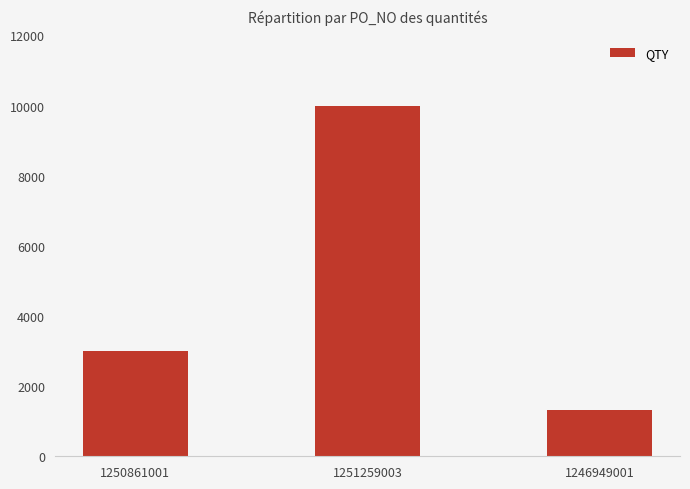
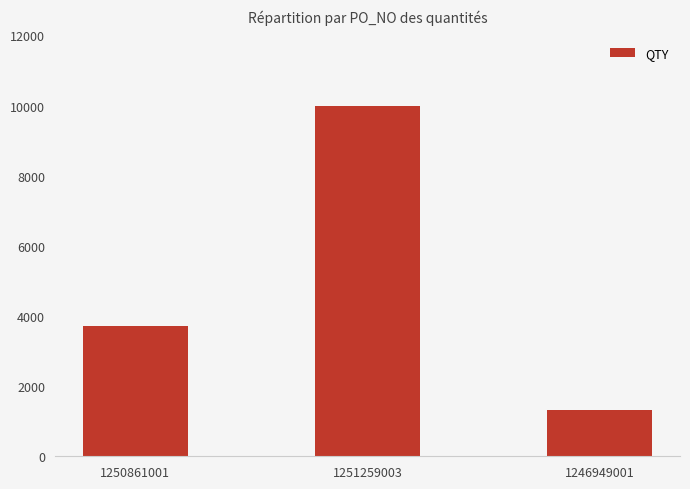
1250861001: 3000 -> 3700
